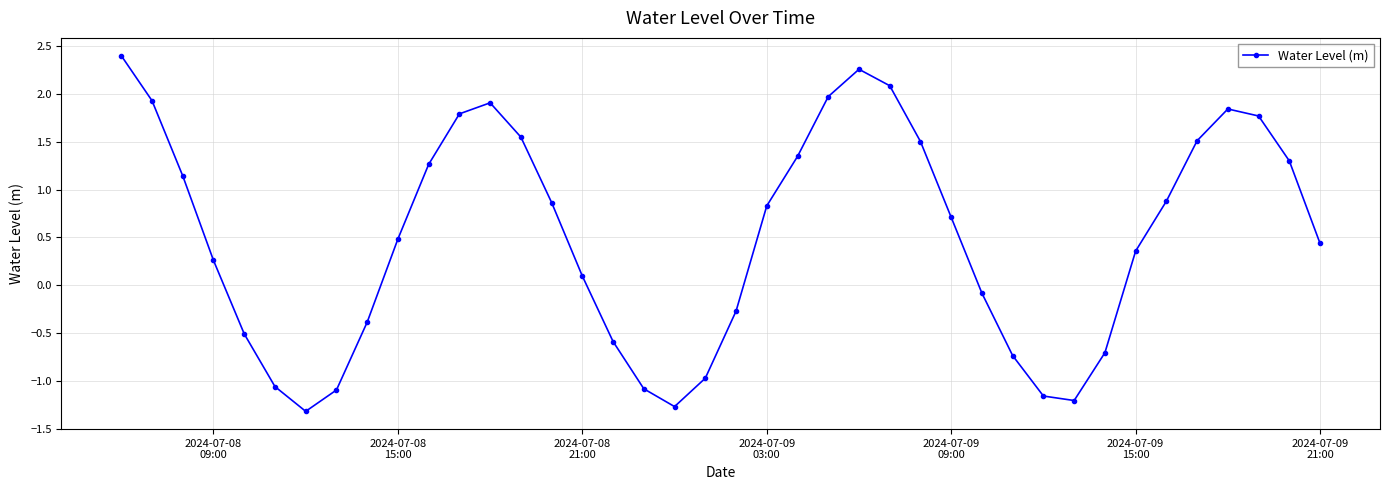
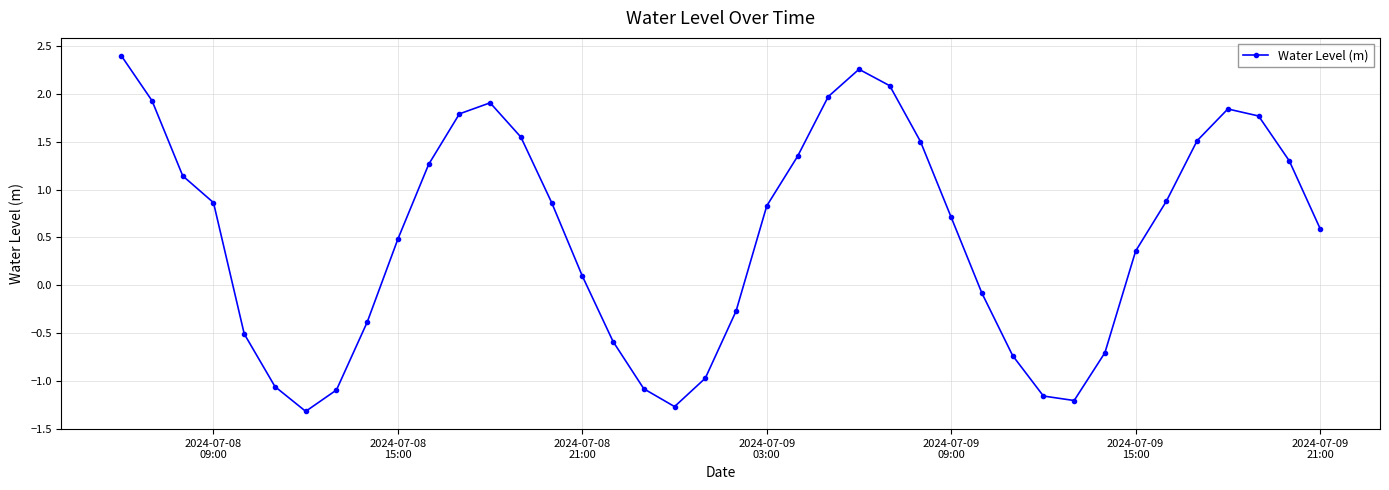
2024-07-08 09:00: 0.3 -> 0.9
2024-07-09 21:00: 0.4 -> 0.6
